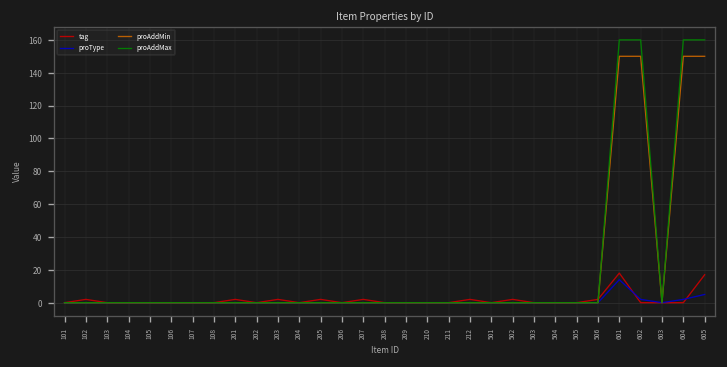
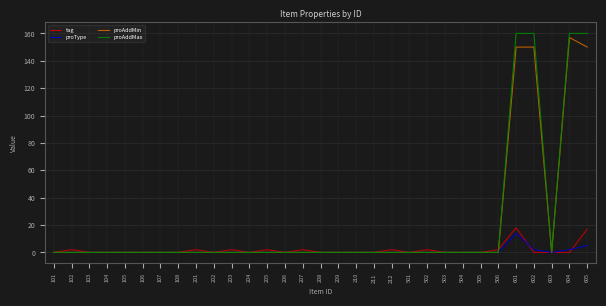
proAddMin, 604: 150 -> 157
